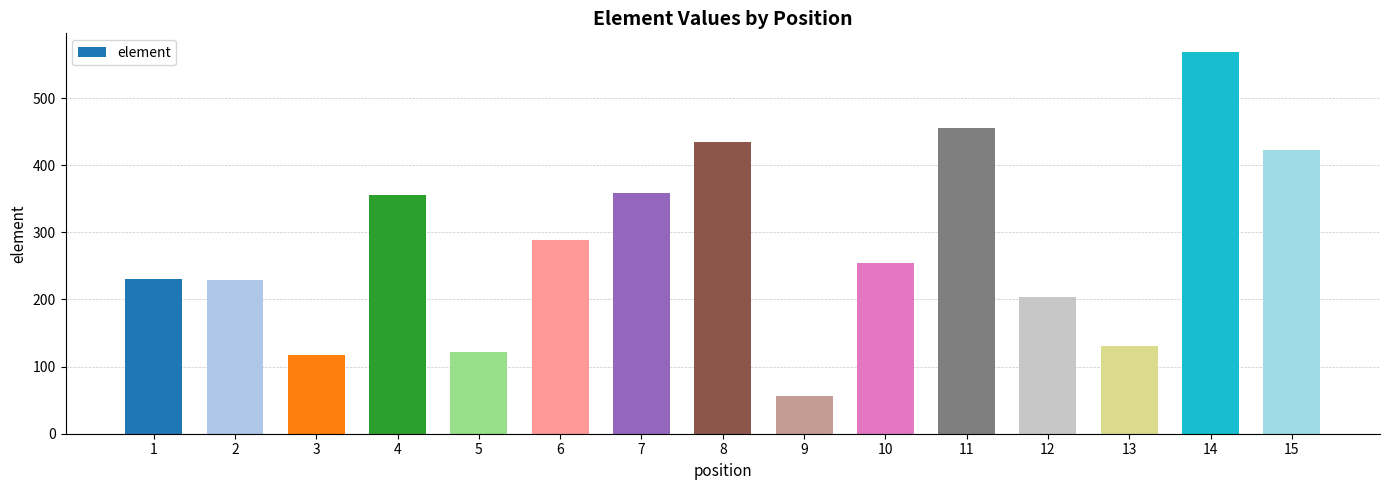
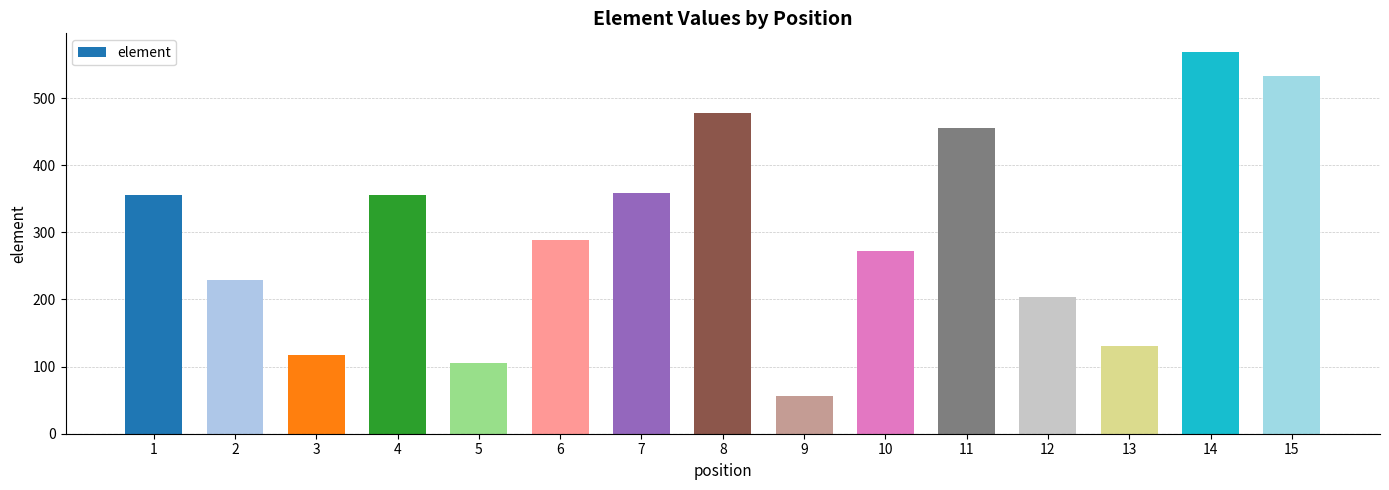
1: 230 -> 360
5: 120 -> 110
8: 440 -> 480
10: 250 -> 270
15: 420 -> 530
